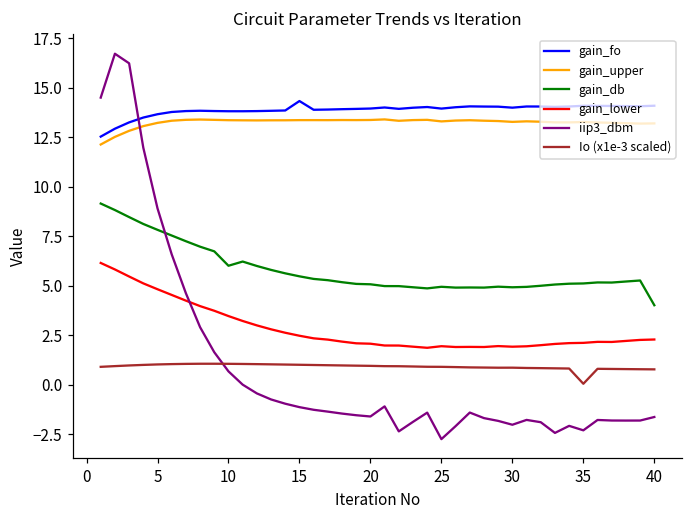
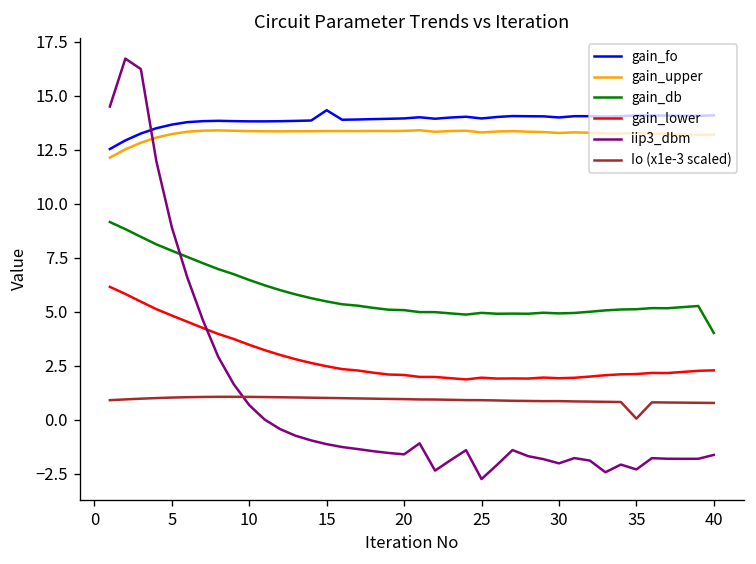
gain_db, 10: 6.0 -> 6.5
